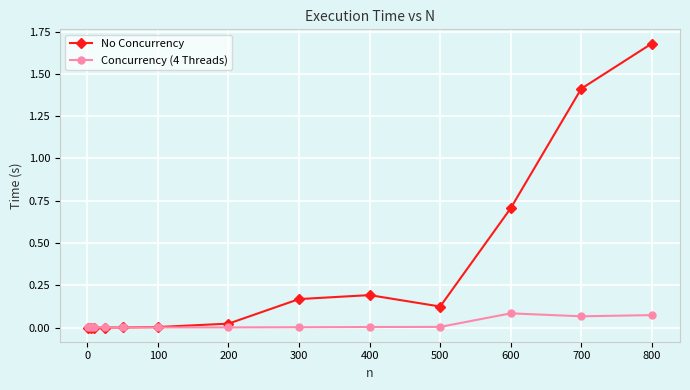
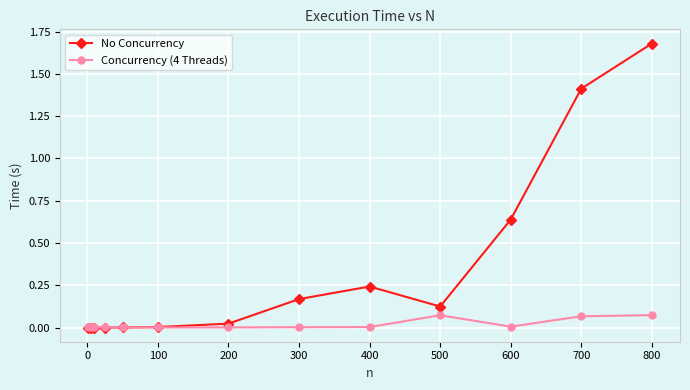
No Concurrency, 400: 0.19 -> 0.24
Concurrency (4 Threads), 500: 0.00 -> 0.07
No Concurrency, 600: 0.71 -> 0.64
Concurrency (4 Threads), 600: 0.08 -> 0.01
